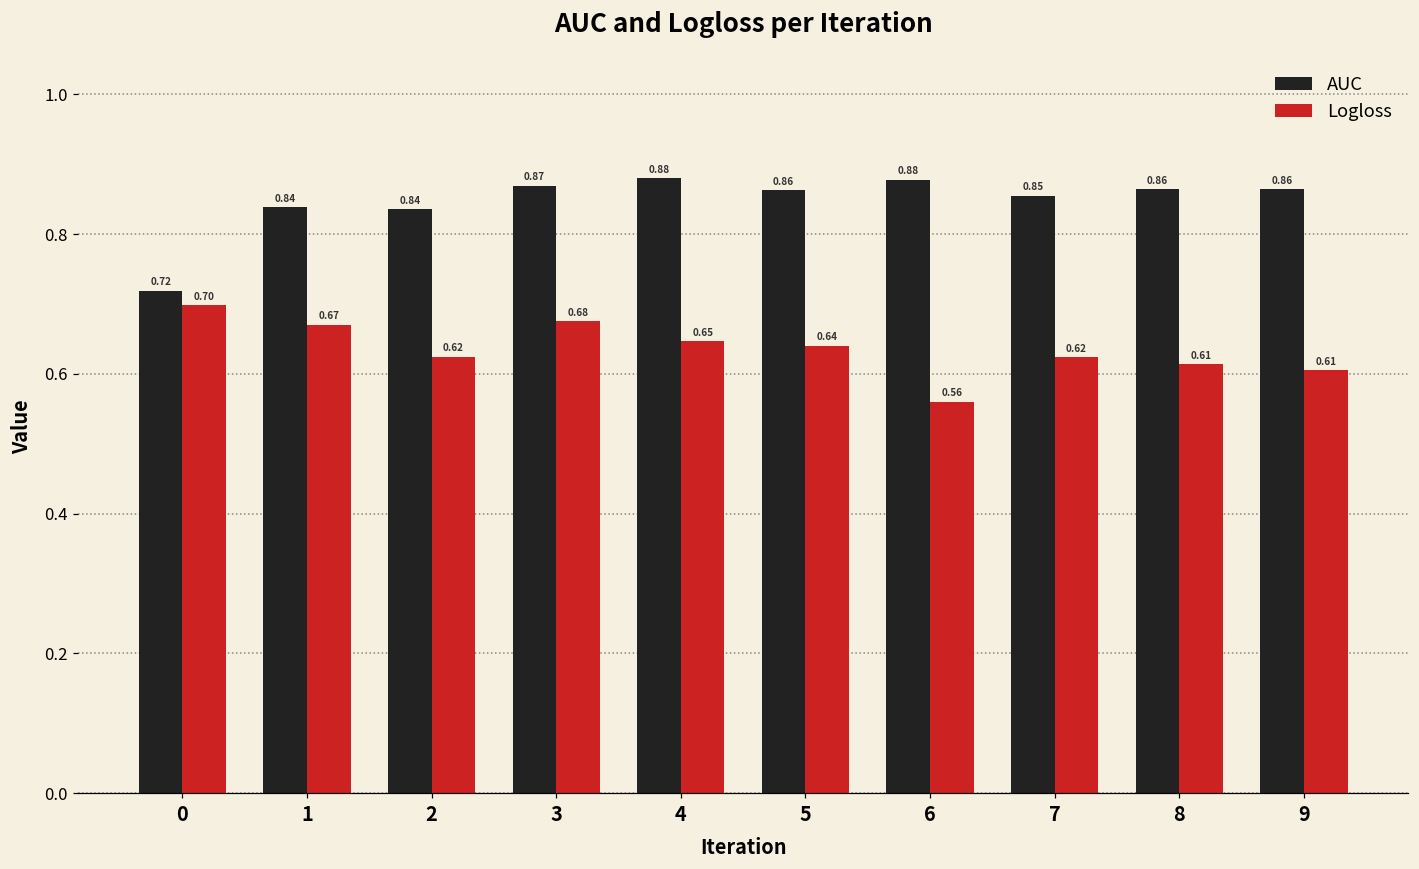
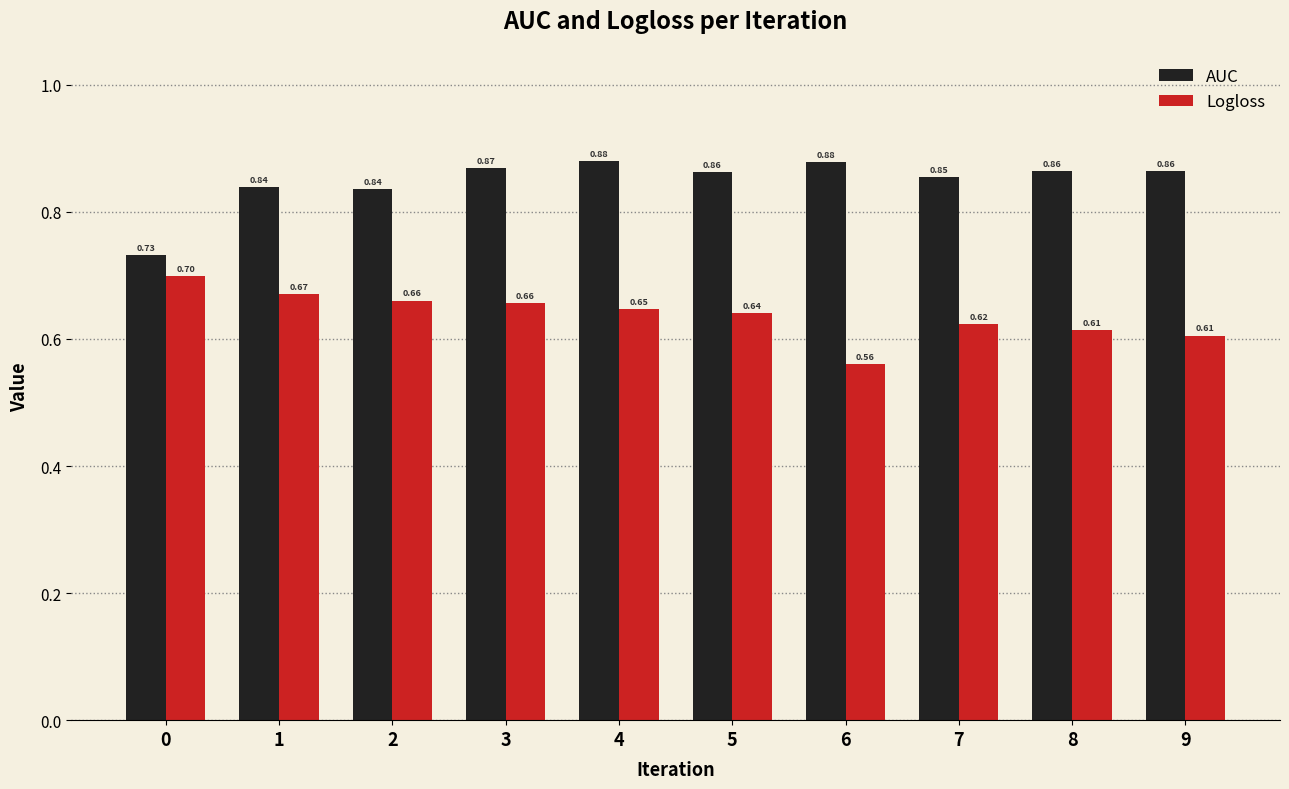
AUC, 0: 0.72 -> 0.73
Logloss, 2: 0.62 -> 0.66
Logloss, 3: 0.68 -> 0.66
